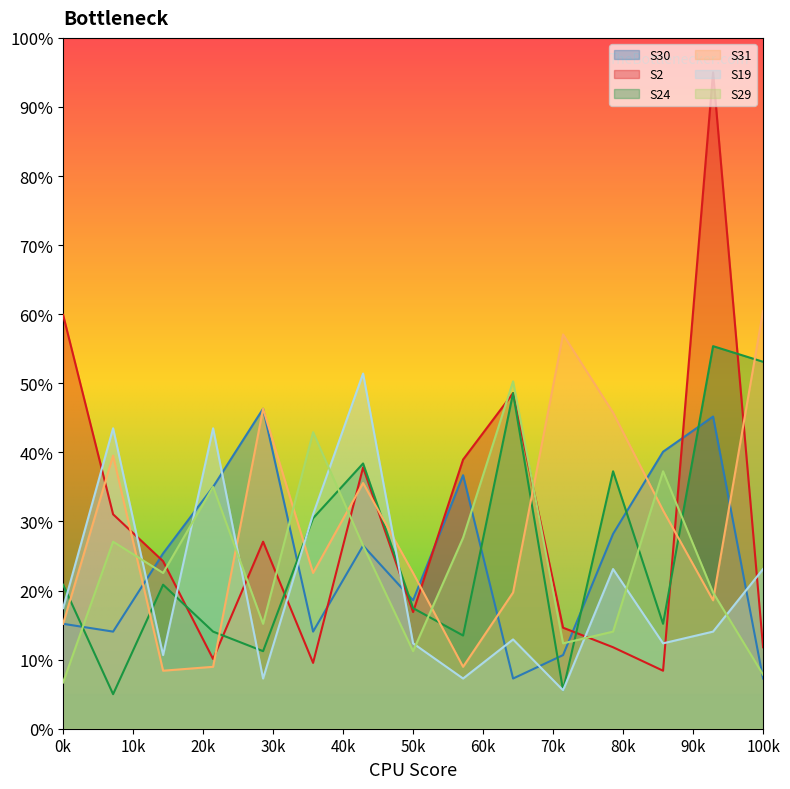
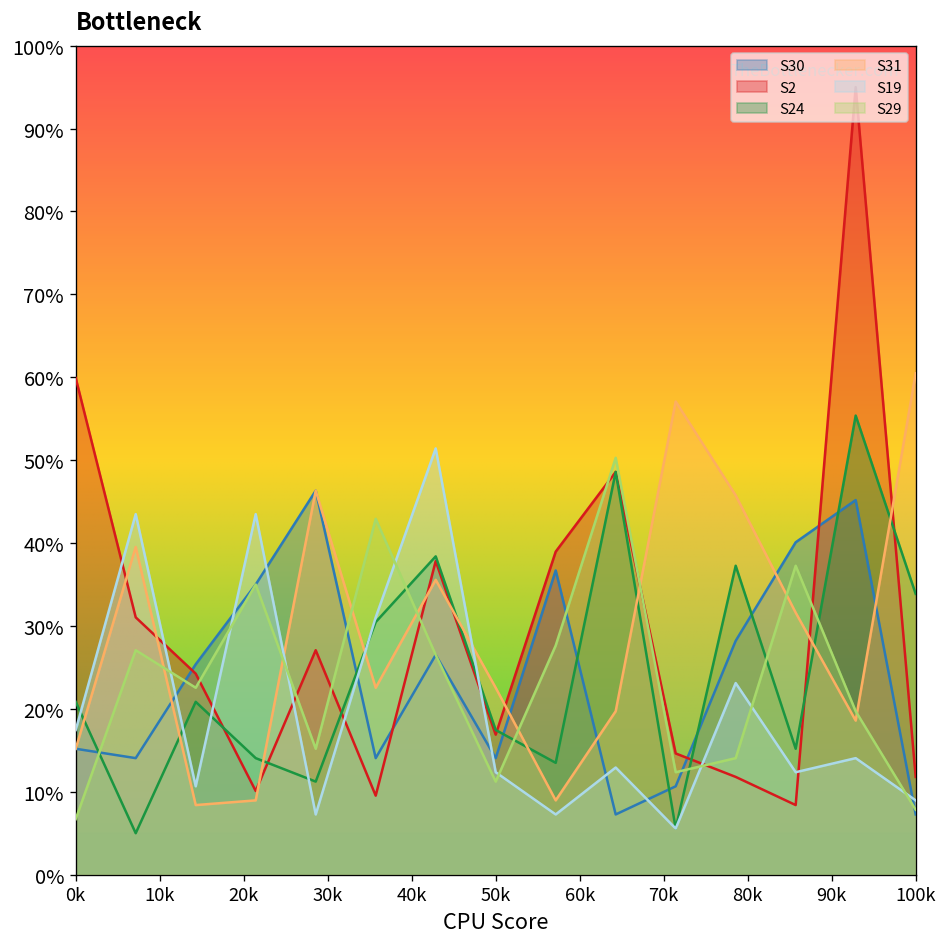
S30, 50k: 19% -> 14%
S24, 100k: 53% -> 34%
S19, 100k: 23% -> 9%
